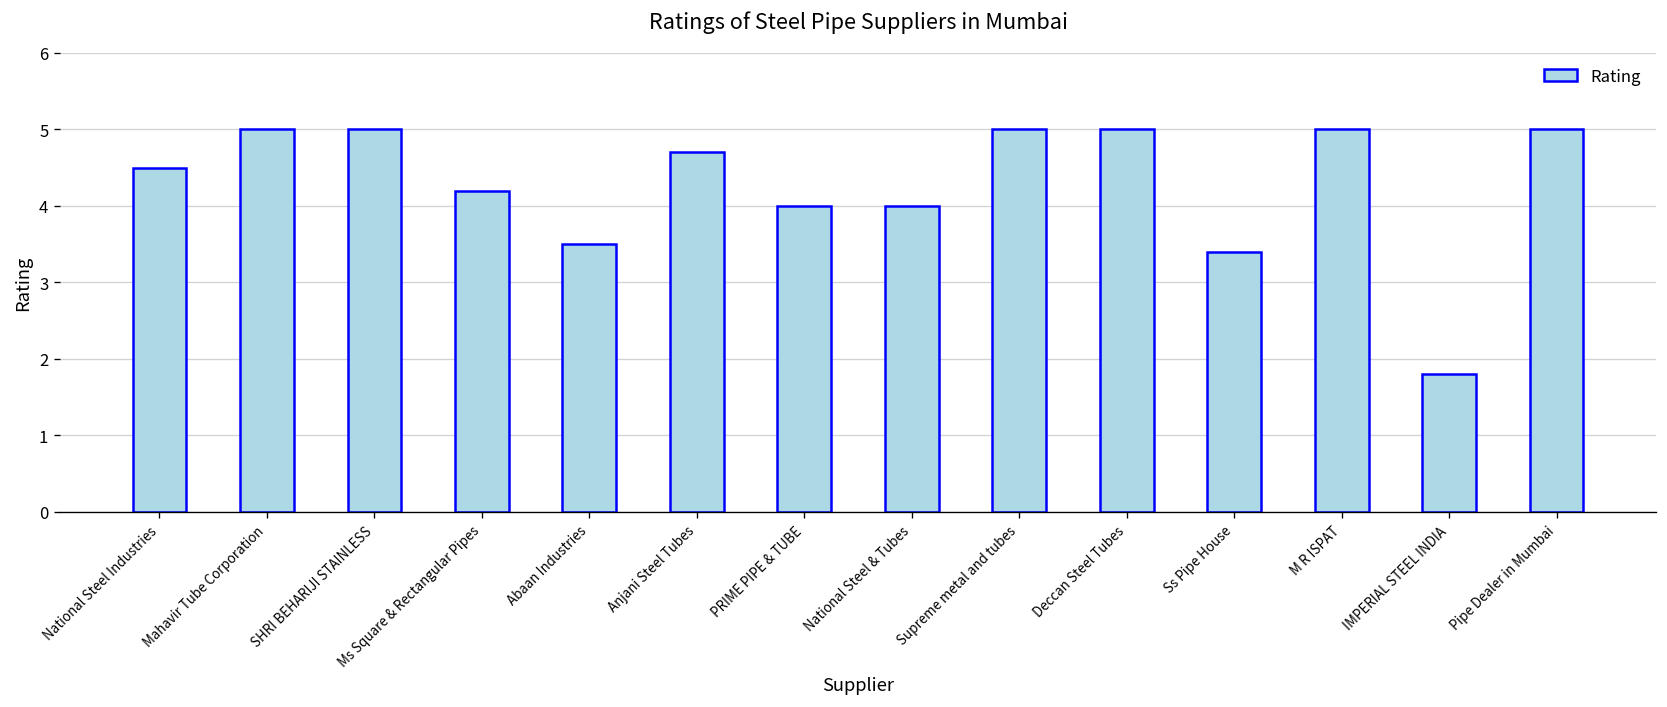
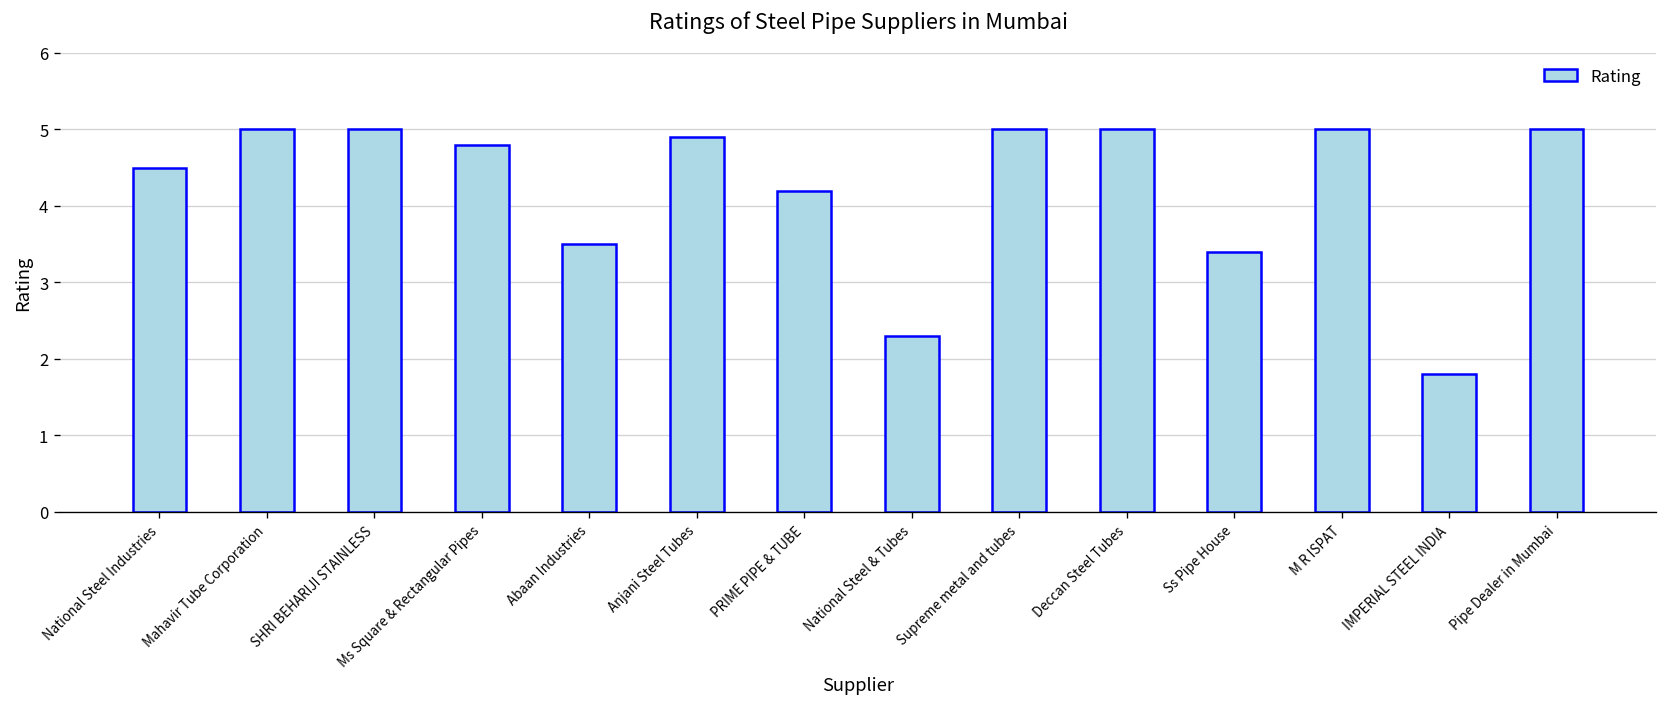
Ms Square & Rectangular Pipes: 4.2 -> 4.8
Anjani Steel Tubes: 4.7 -> 4.9
PRIME PIPE & TUBE: 4.0 -> 4.2
National Steel & Tubes: 4.0 -> 2.3
